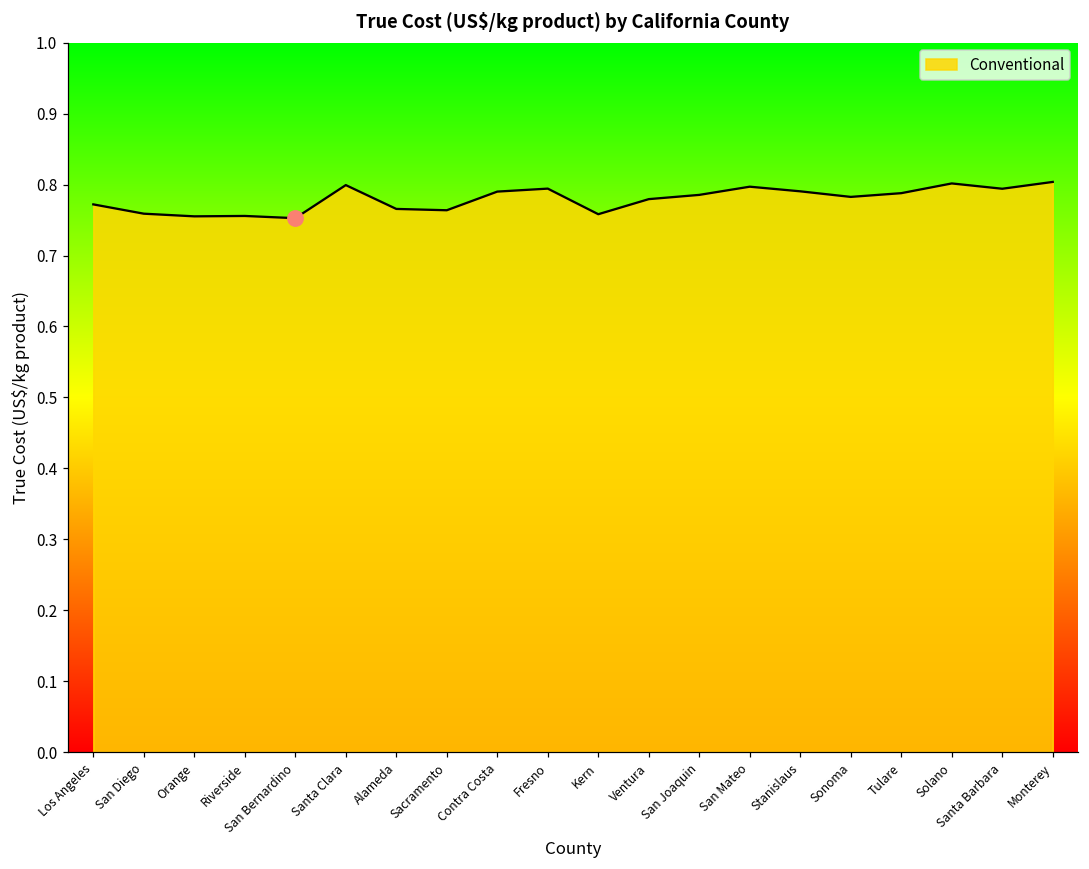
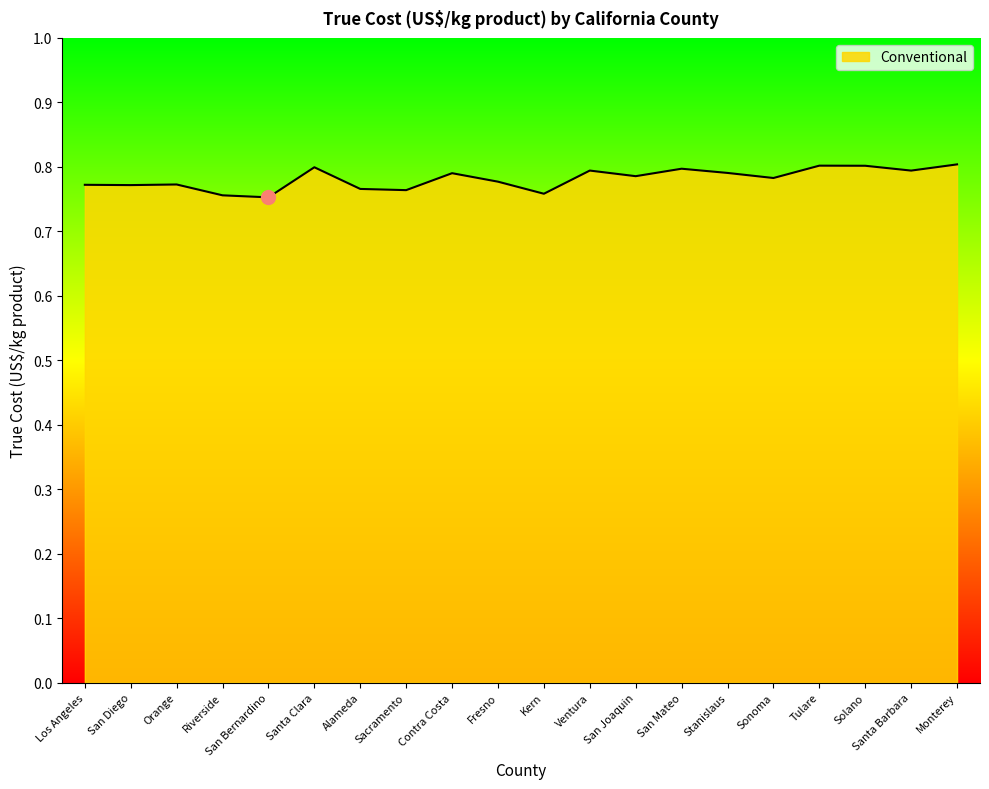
Conventional, San Diego: 0.76 -> 0.77
Conventional, Orange: 0.76 -> 0.77
Conventional, Fresno: 0.79 -> 0.78
Conventional, Ventura: 0.78 -> 0.79
Conventional, Tulare: 0.79 -> 0.80
